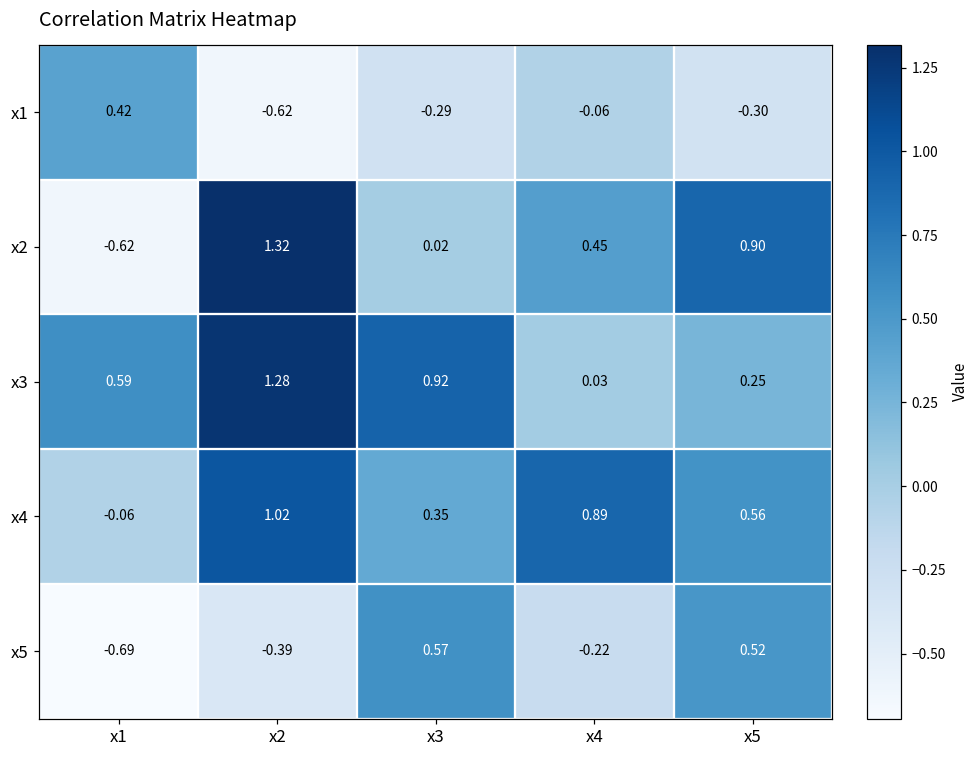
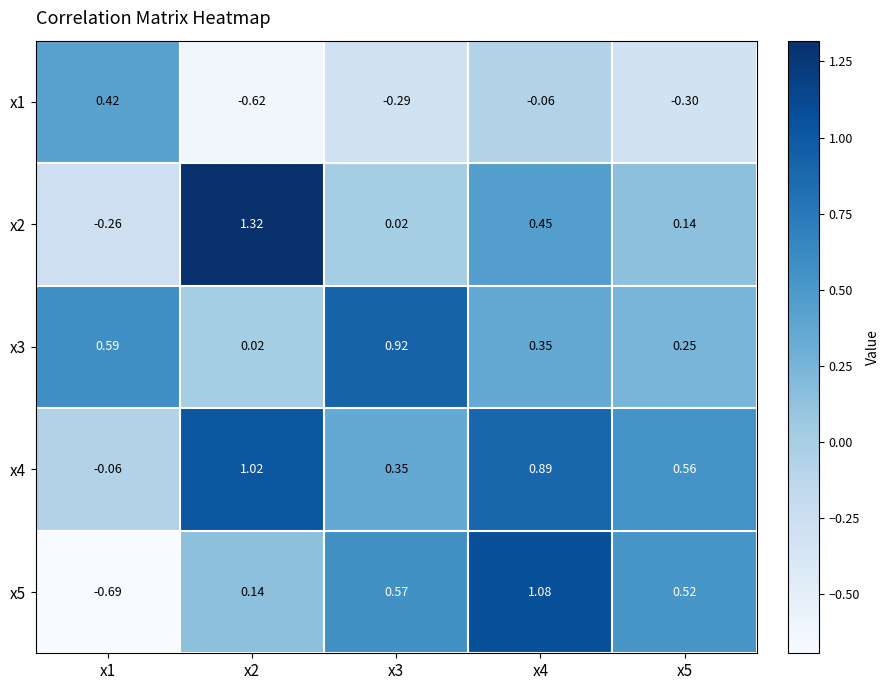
x2, x1: -0.62 -> -0.26
x2, x5: 0.90 -> 0.14
x3, x2: 1.28 -> 0.02
x3, x4: 0.03 -> 0.35
x5, x2: -0.39 -> 0.14
x5, x4: -0.22 -> 1.08
